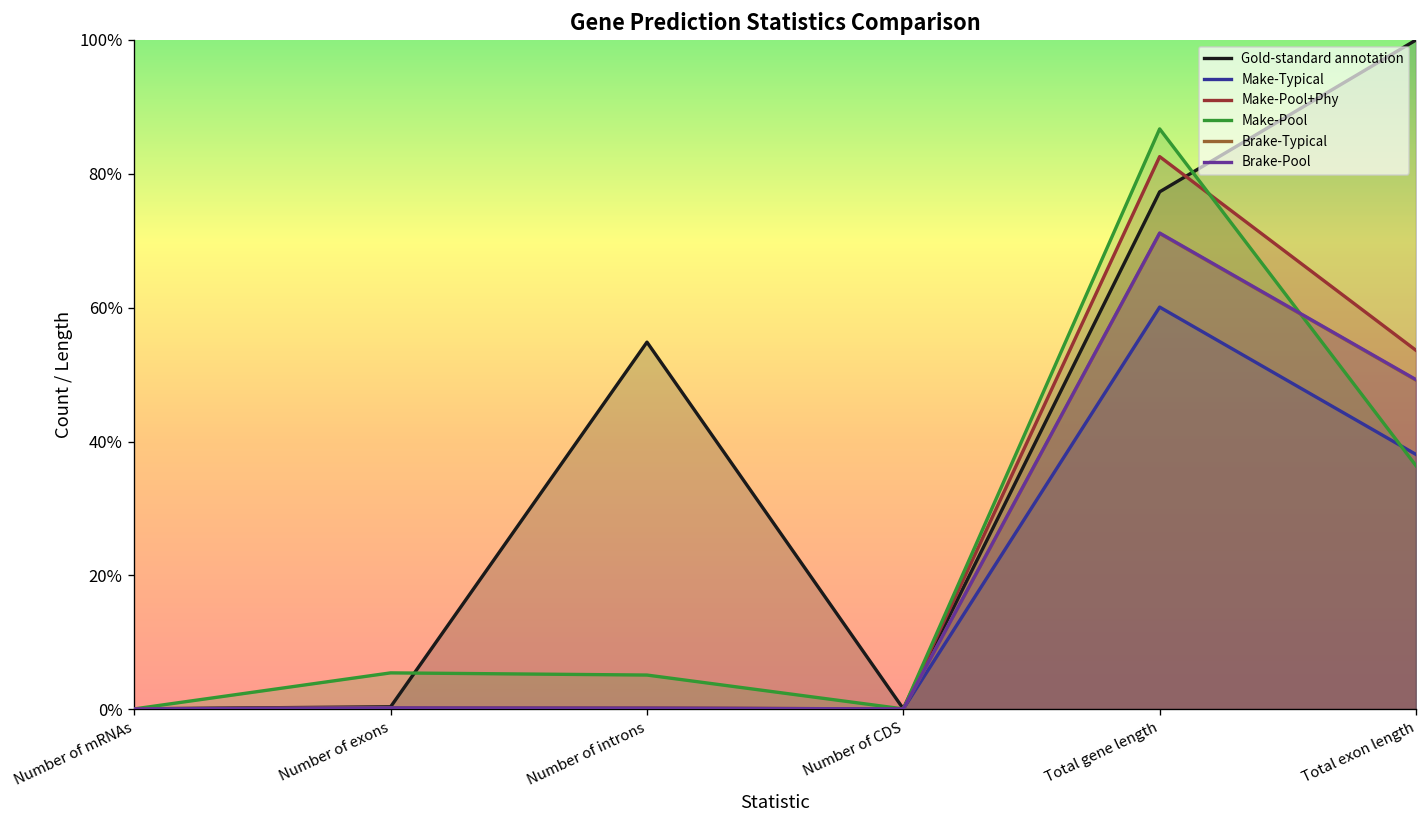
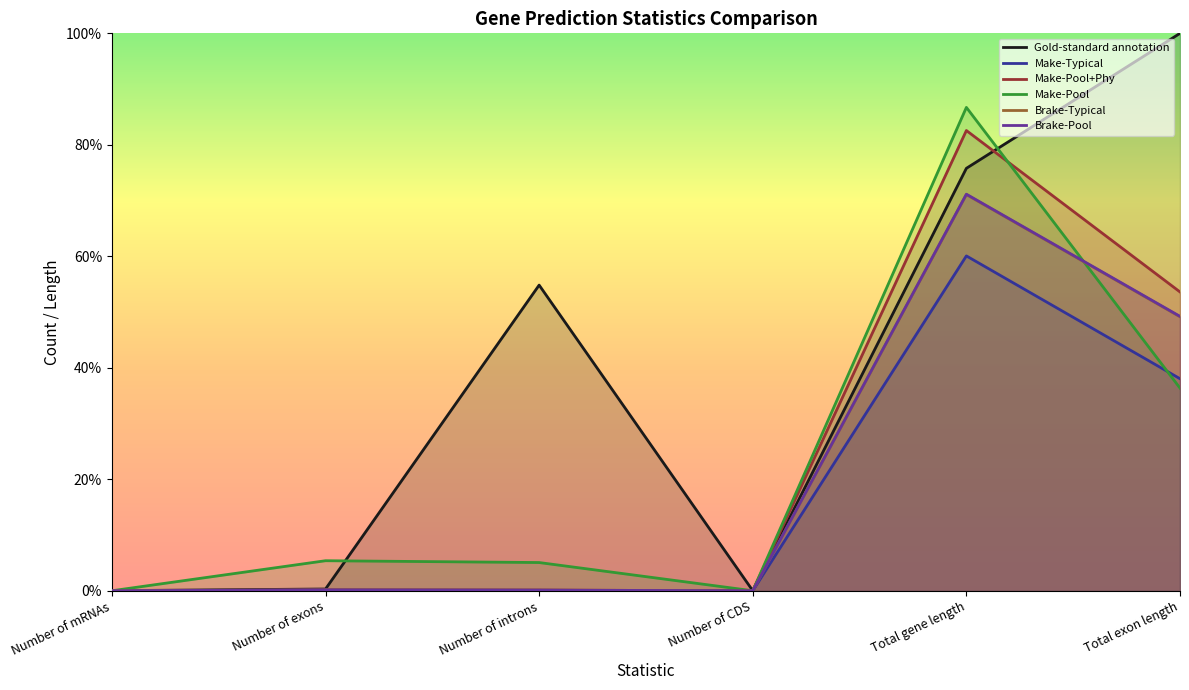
Gold-standard annotation, Total gene length: 77% -> 76%
